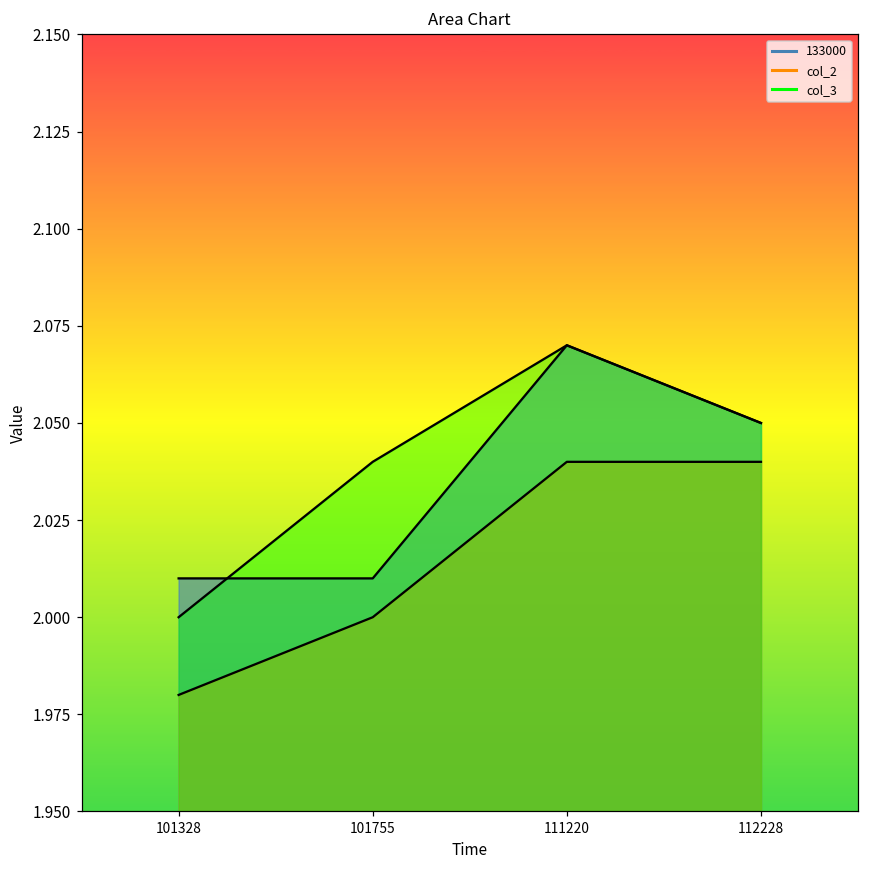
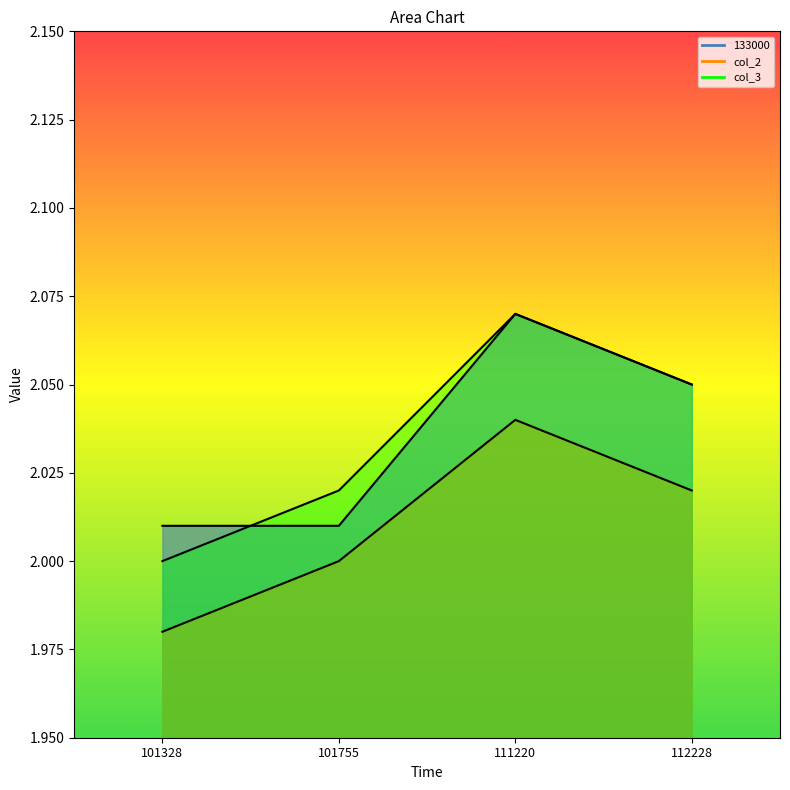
col_3, 101755: 2.04 -> 2.02
col_2, 112228: 2.04 -> 2.02
